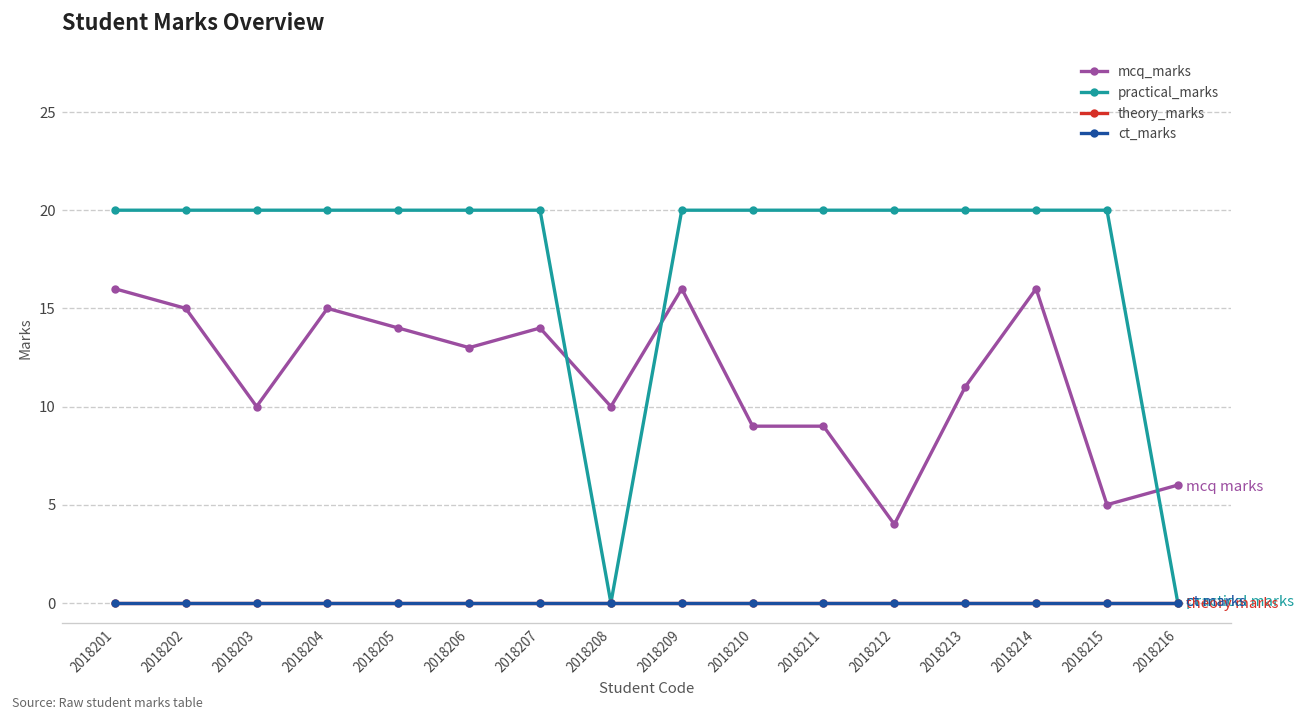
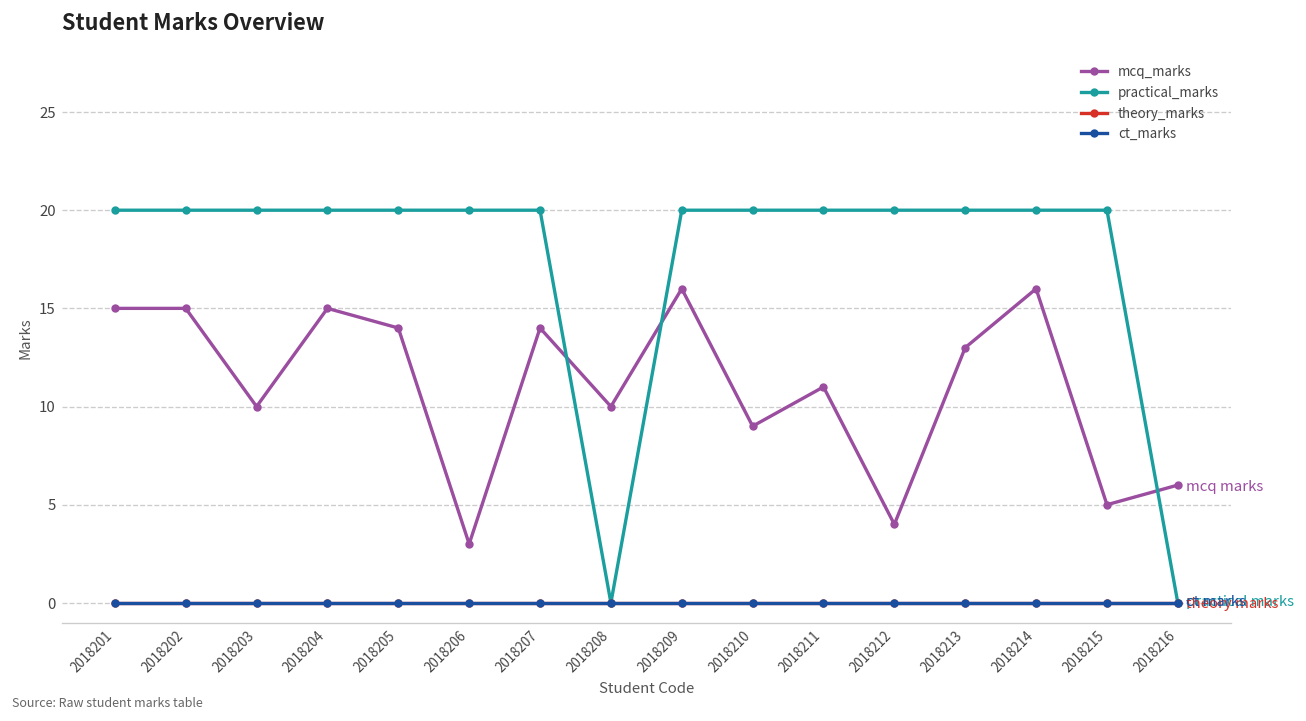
mcq_marks, 2018201: 16 -> 15
mcq_marks, 2018206: 13 -> 3
mcq_marks, 2018211: 9 -> 11
mcq_marks, 2018213: 11 -> 13
